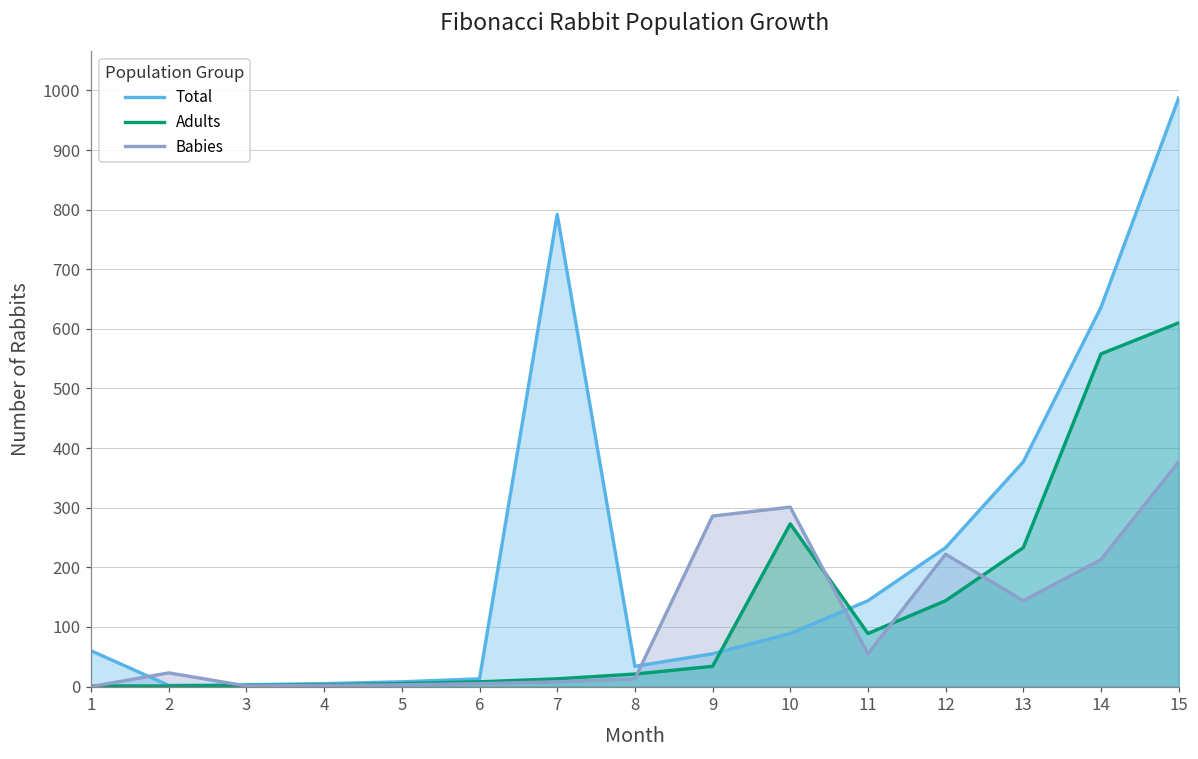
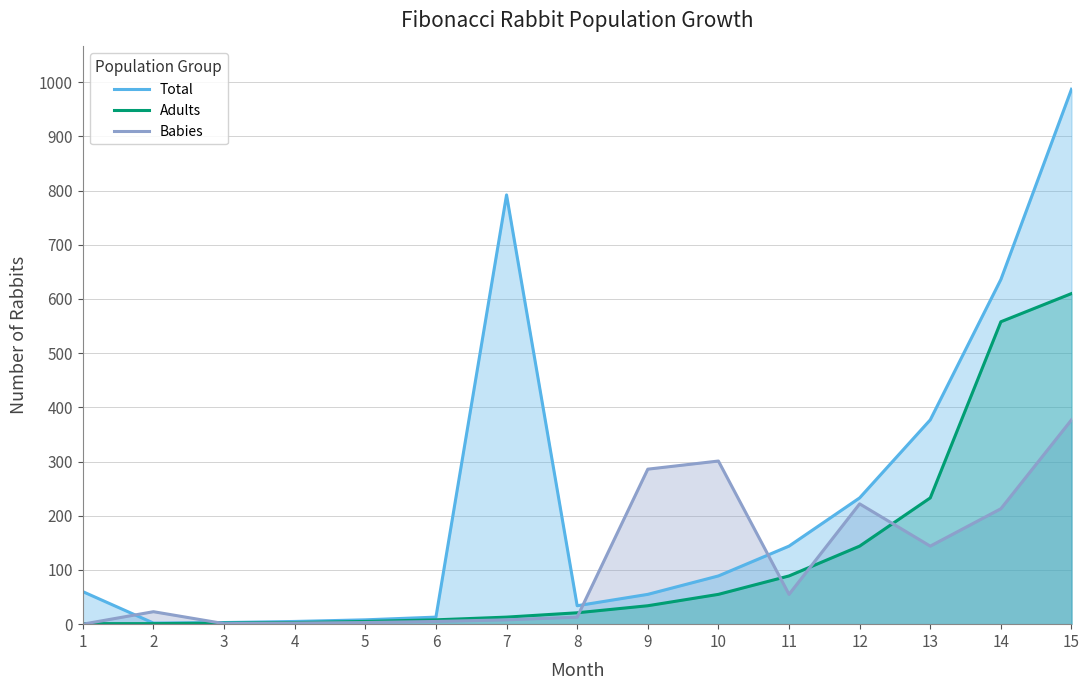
Adults, 10: 270 -> 60
